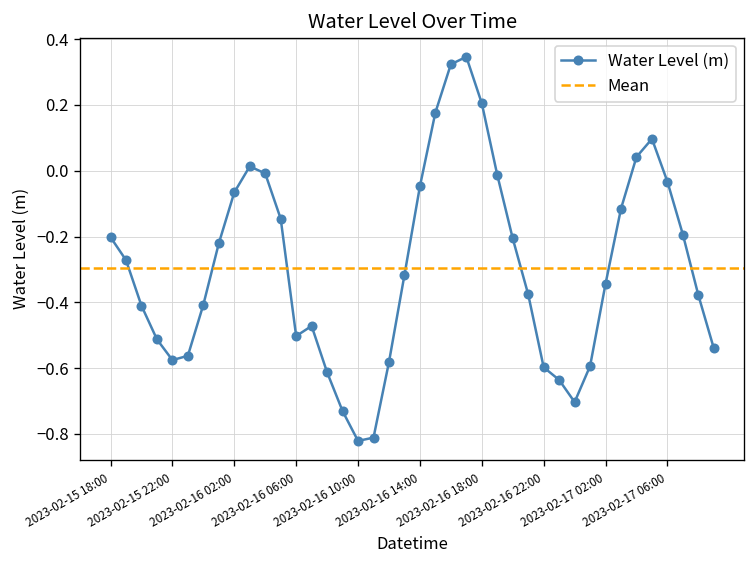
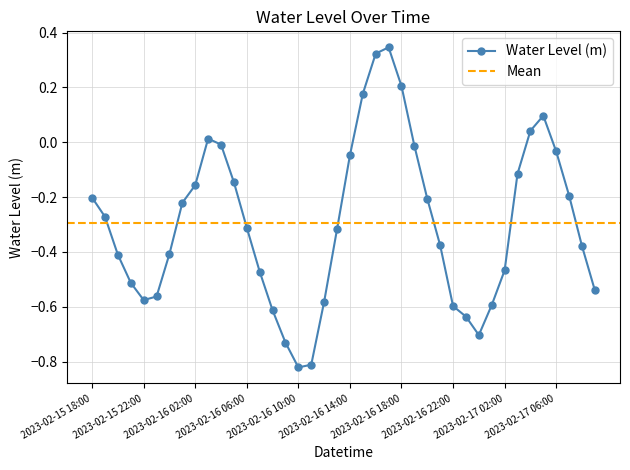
2023-02-16 02:00: -0.07 -> -0.16
2023-02-16 06:00: -0.50 -> -0.31
2023-02-17 02:00: -0.34 -> -0.47
